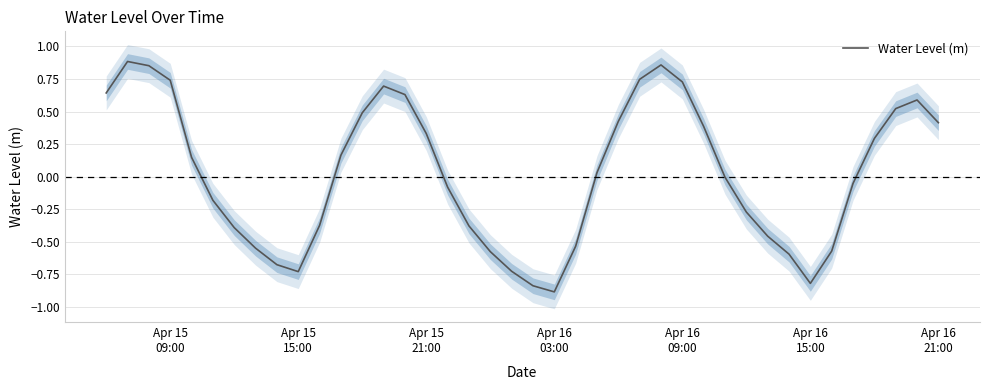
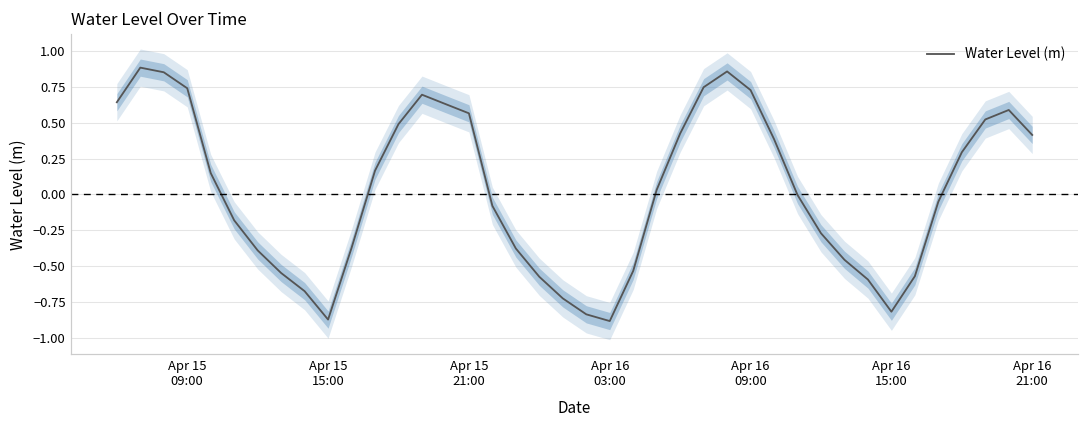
Water Level (m), Apr 15 15:00: -0.73 -> -0.87
Water Level (m), Apr 15 21:00: 0.33 -> 0.57
